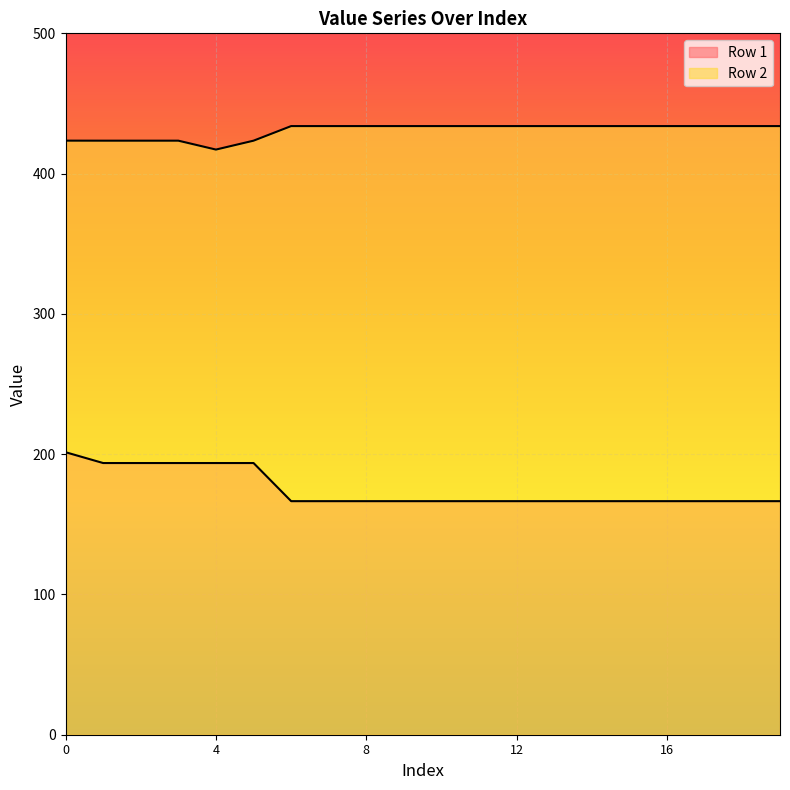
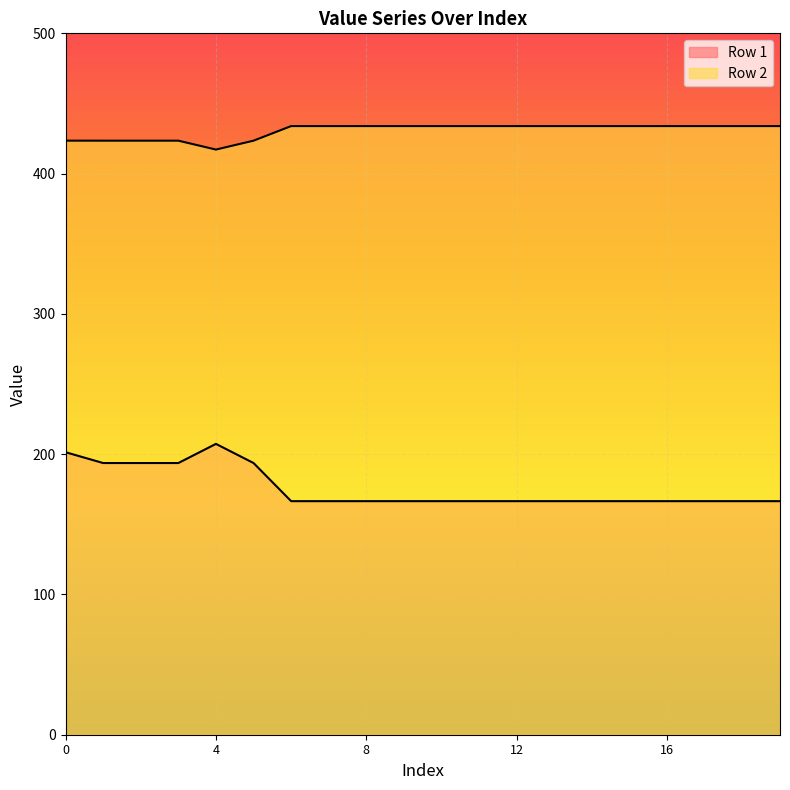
Row 1, 4: 194 -> 207
